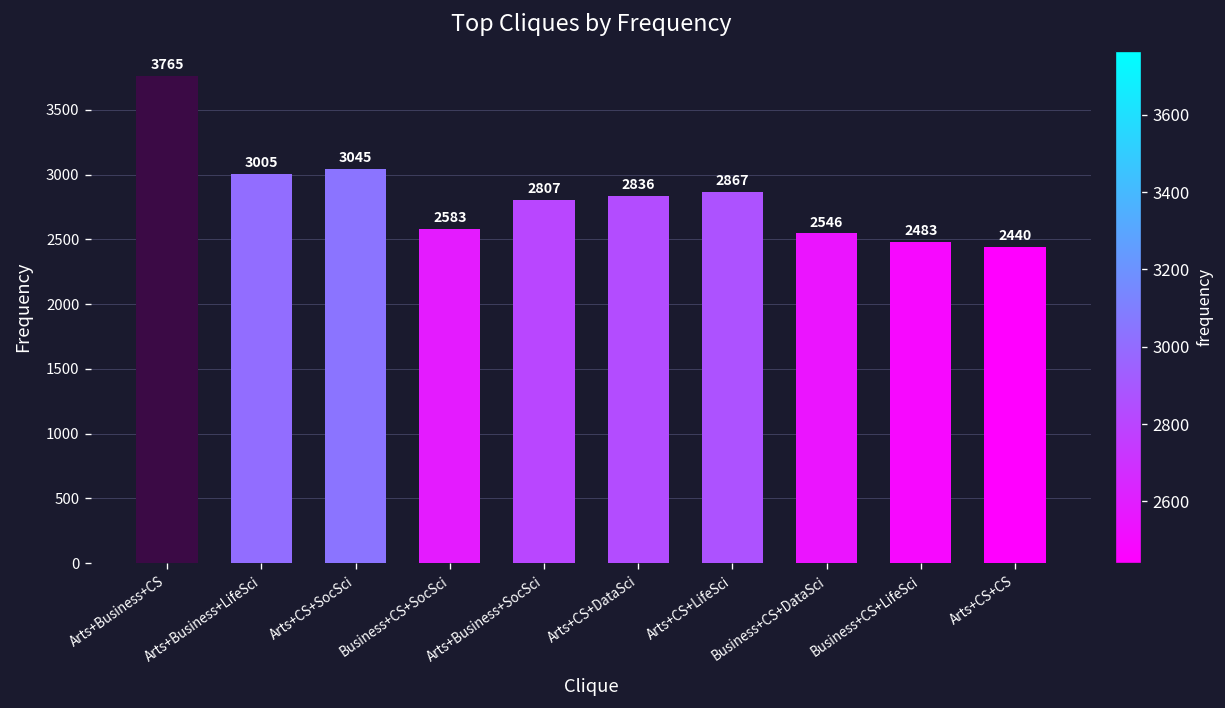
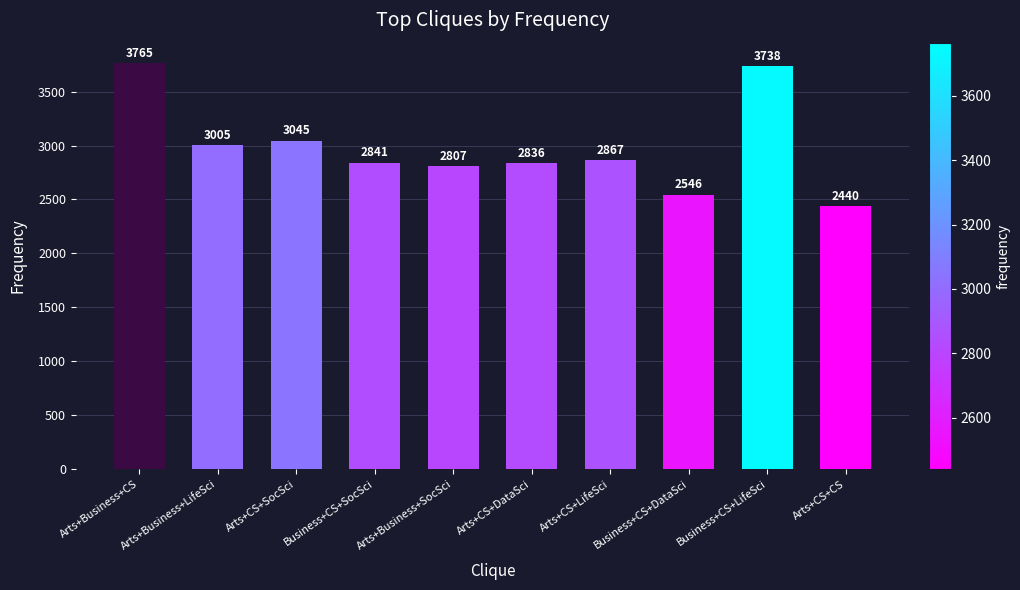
Business+CS+SocSci: 2583 -> 2841
Business+CS+LifeSci: 2483 -> 3738
